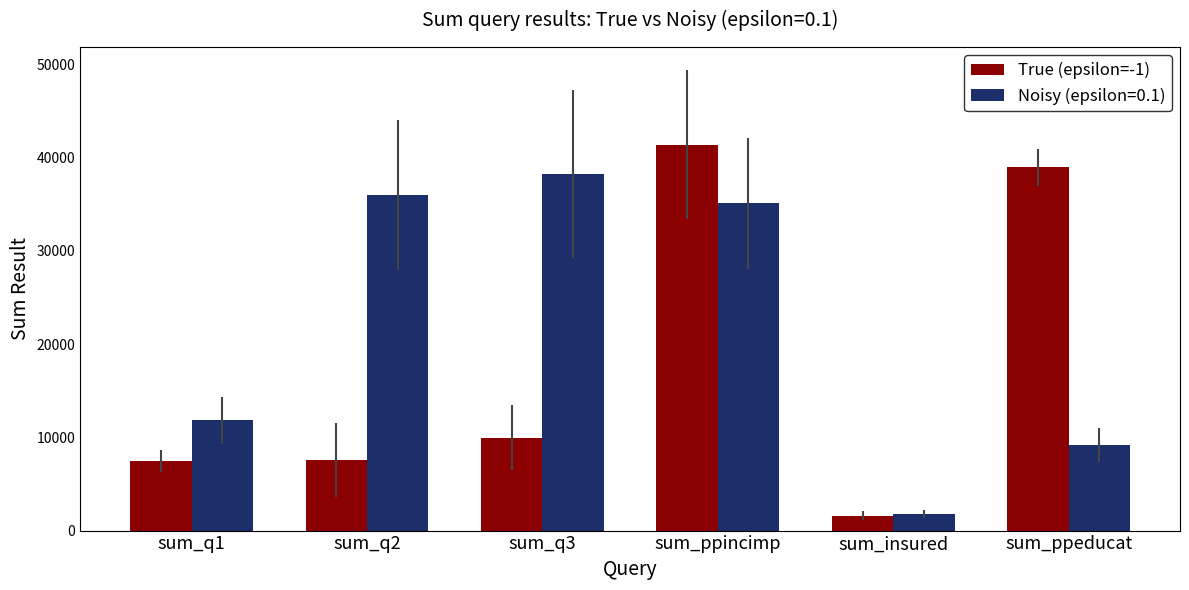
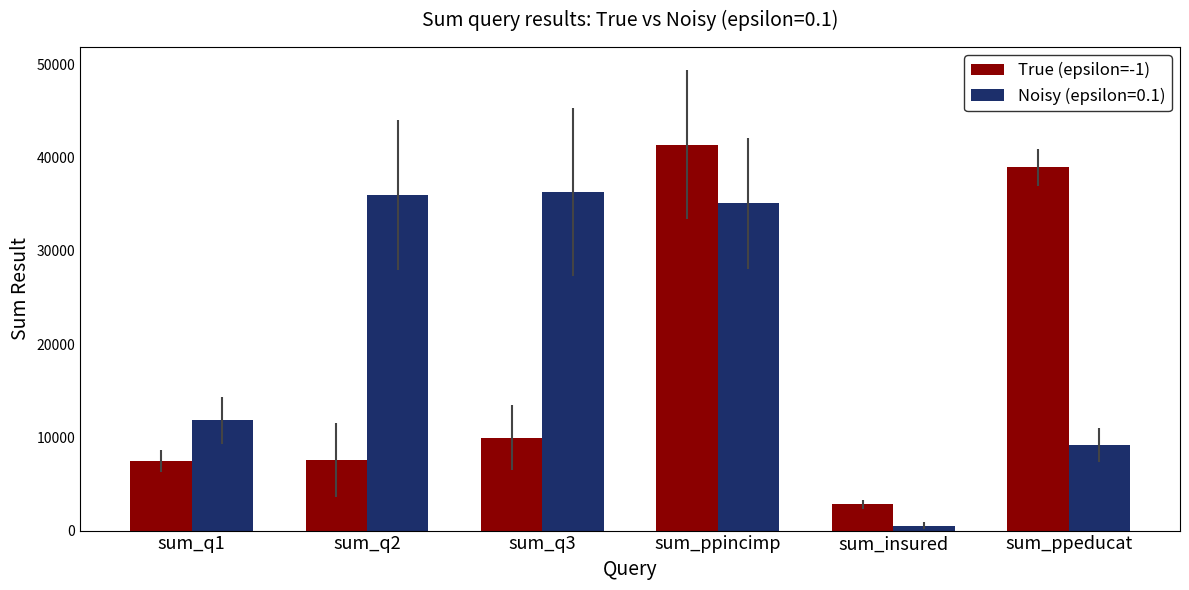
Noisy (epsilon=0.1), sum_q3: 38000 -> 36000
True (epsilon=-1), sum_insured: 2000 -> 3000
Noisy (epsilon=0.1), sum_insured: 2000 -> 1000
